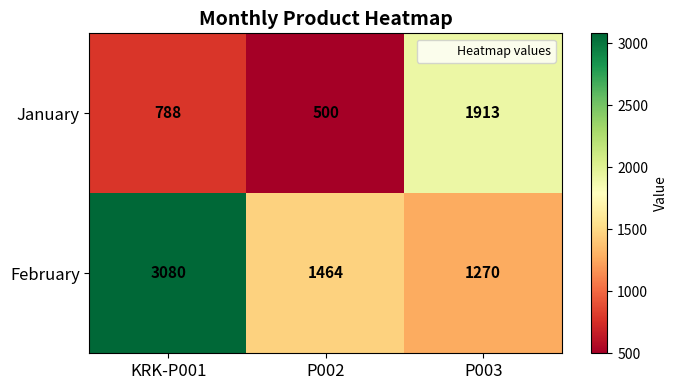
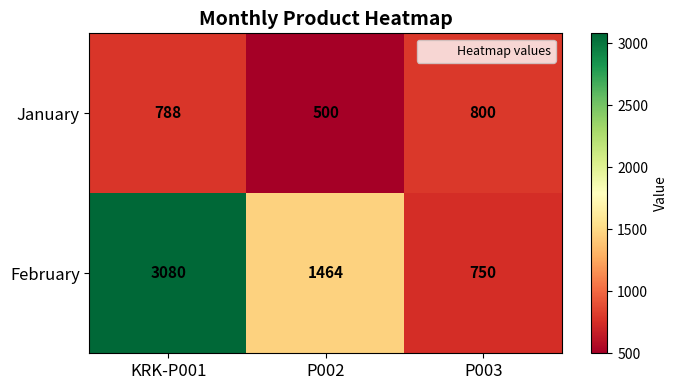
January, P003: 1913 -> 800
February, P003: 1270 -> 750
